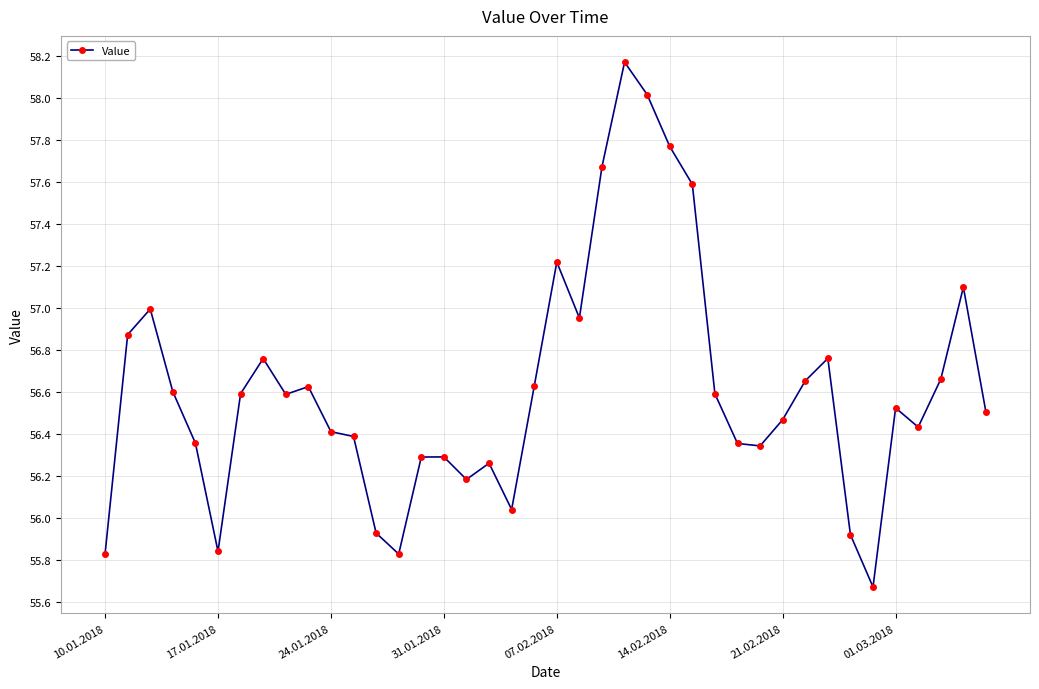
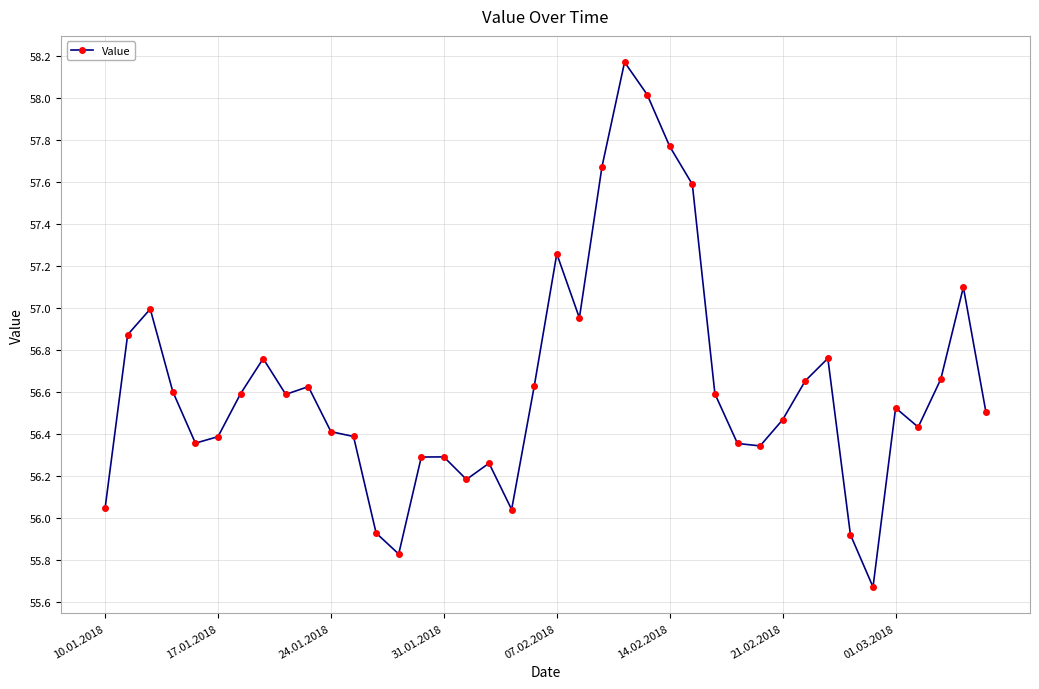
10.01.2018: 55.83 -> 56.05
17.01.2018: 55.84 -> 56.39
07.02.2018: 57.22 -> 57.26
